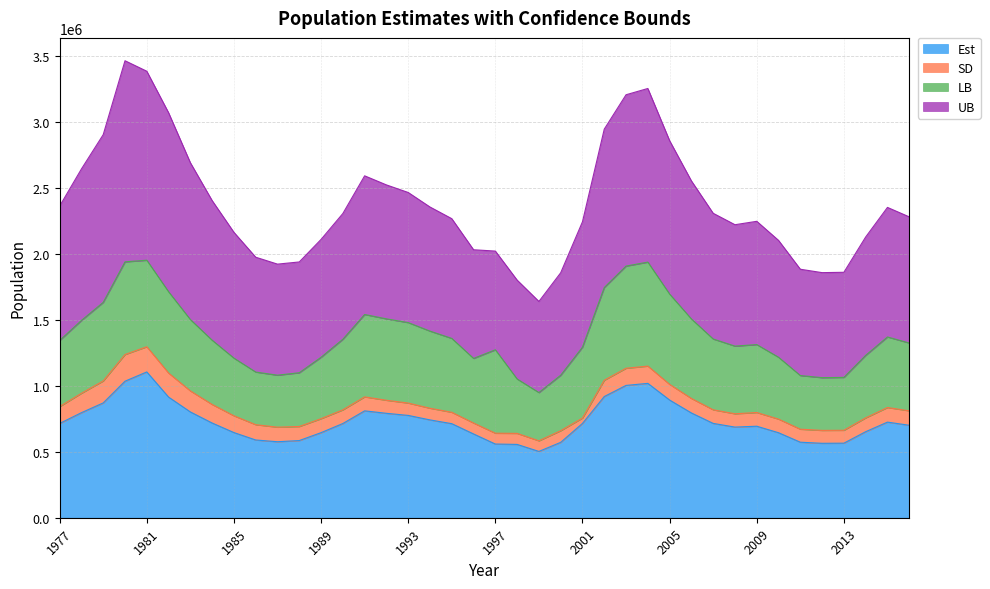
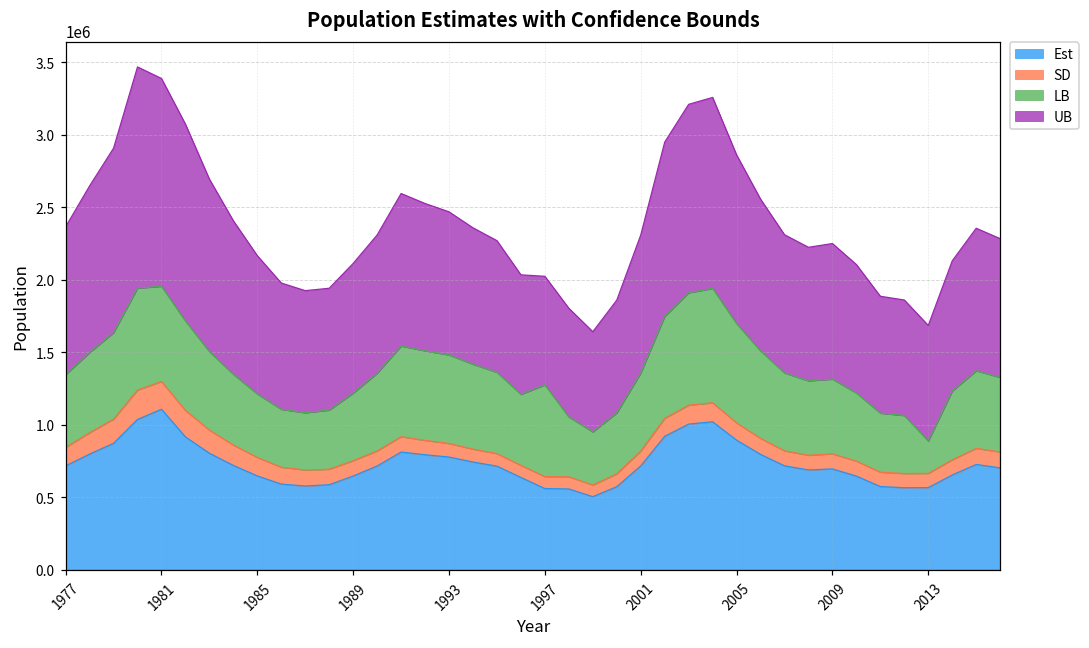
SD, 2001: 40000 -> 100000
LB, 2013: 400000 -> 220000
